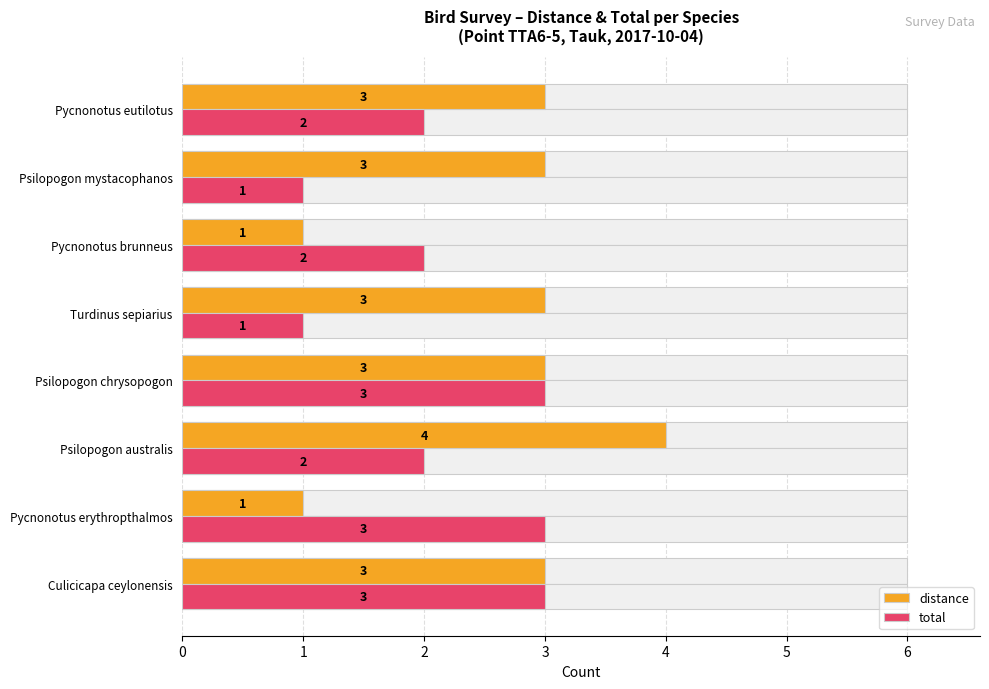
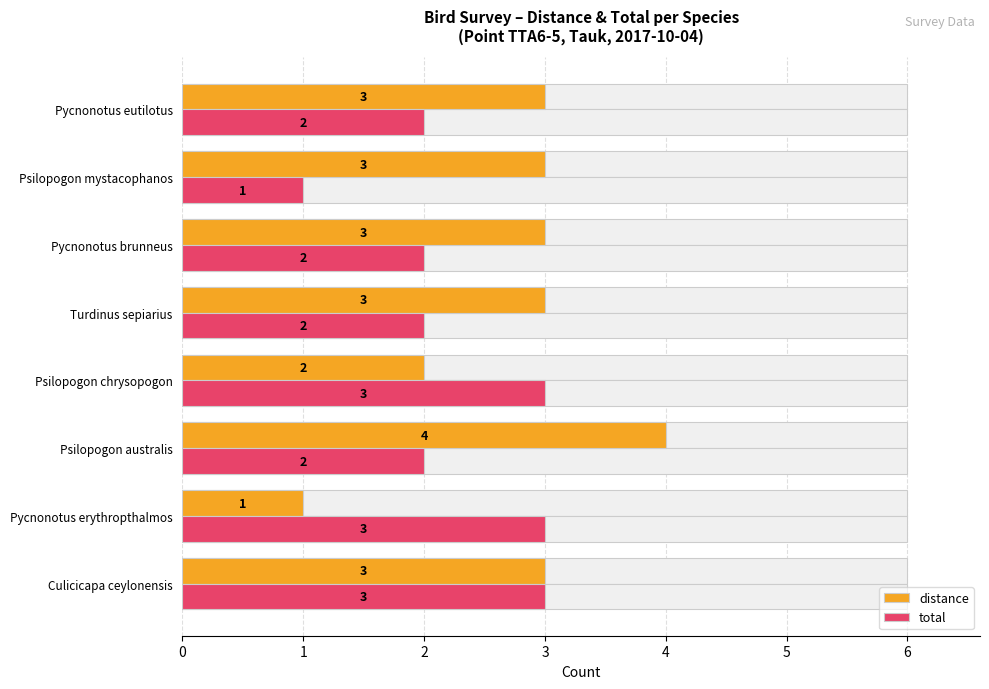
distance, Pycnonotus brunneus: 1 -> 3
total, Turdinus sepiarius: 1 -> 2
distance, Psilopogon chrysopogon: 3 -> 2
